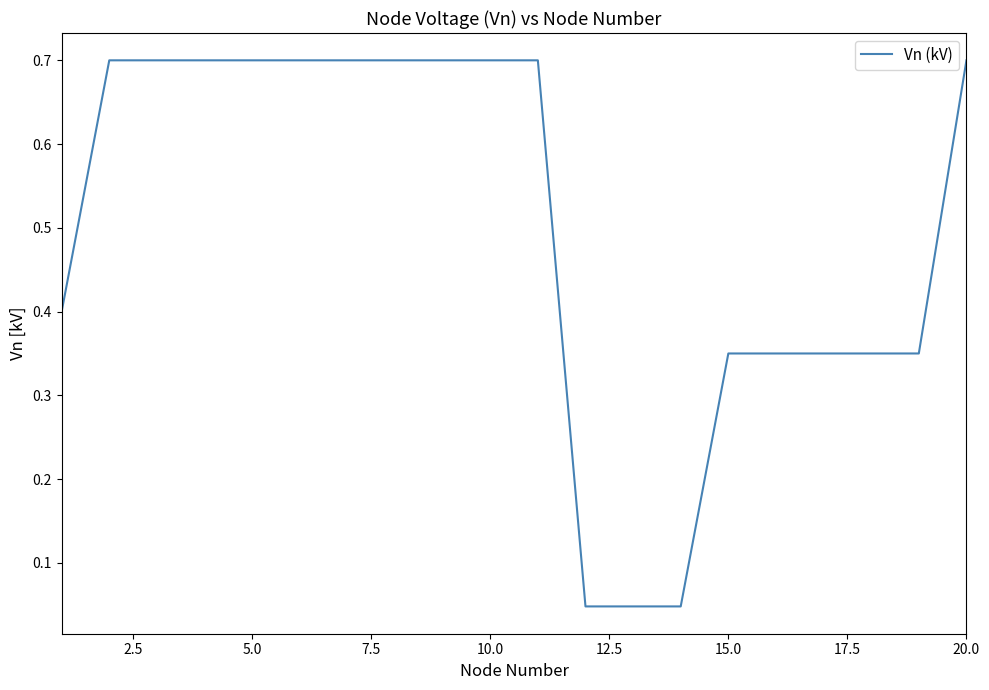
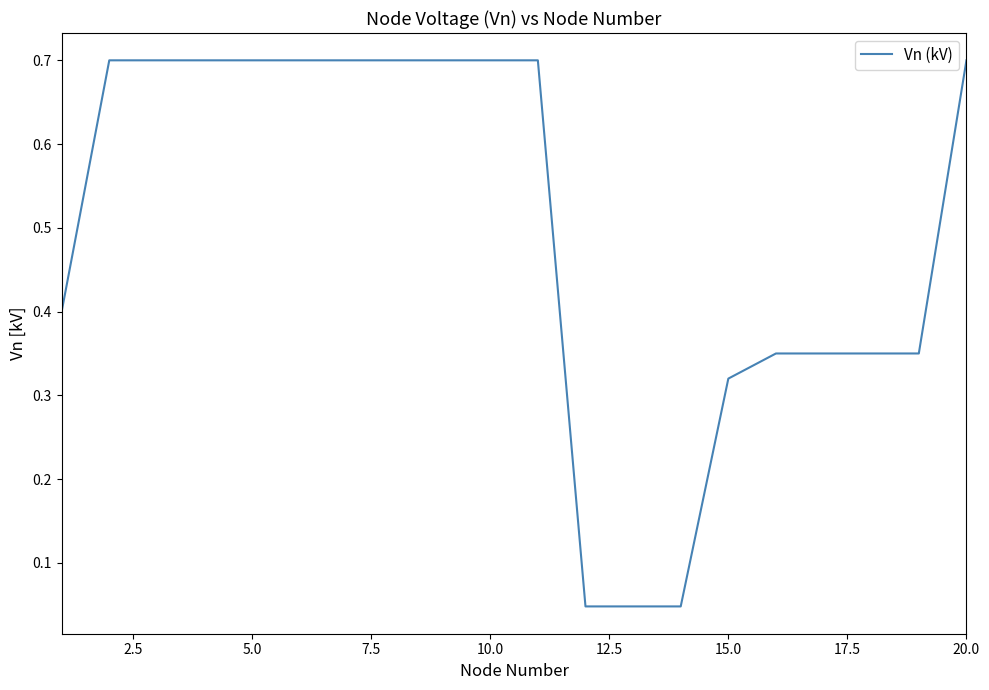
15.0: 0.35 -> 0.32
